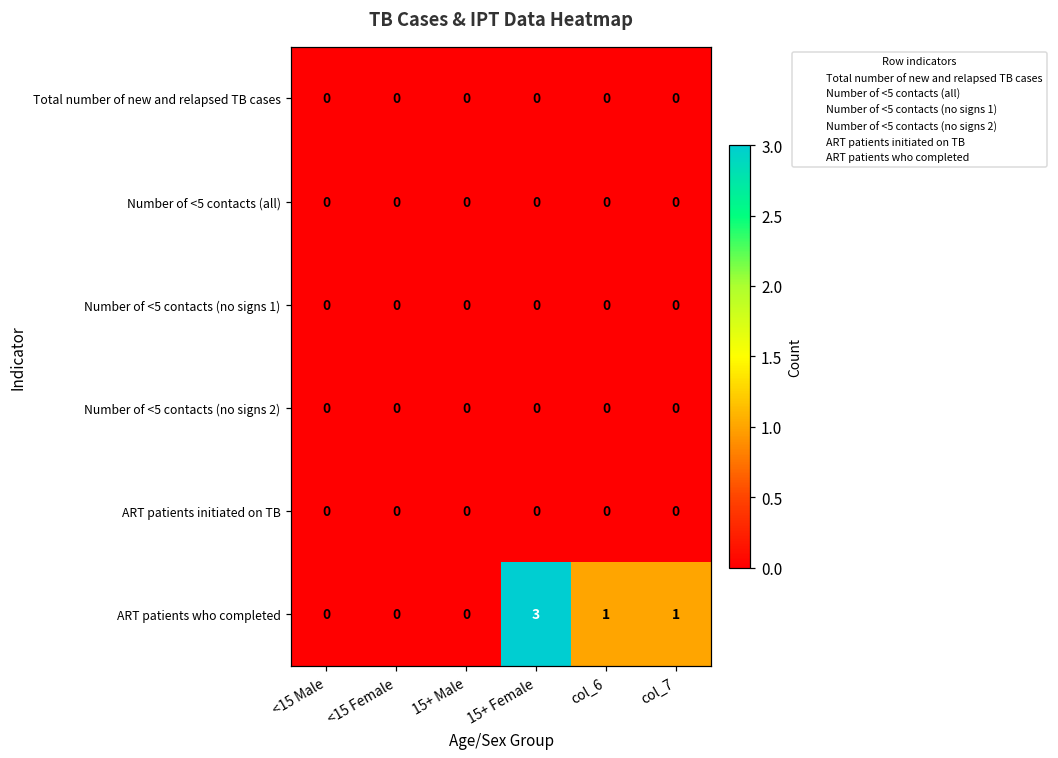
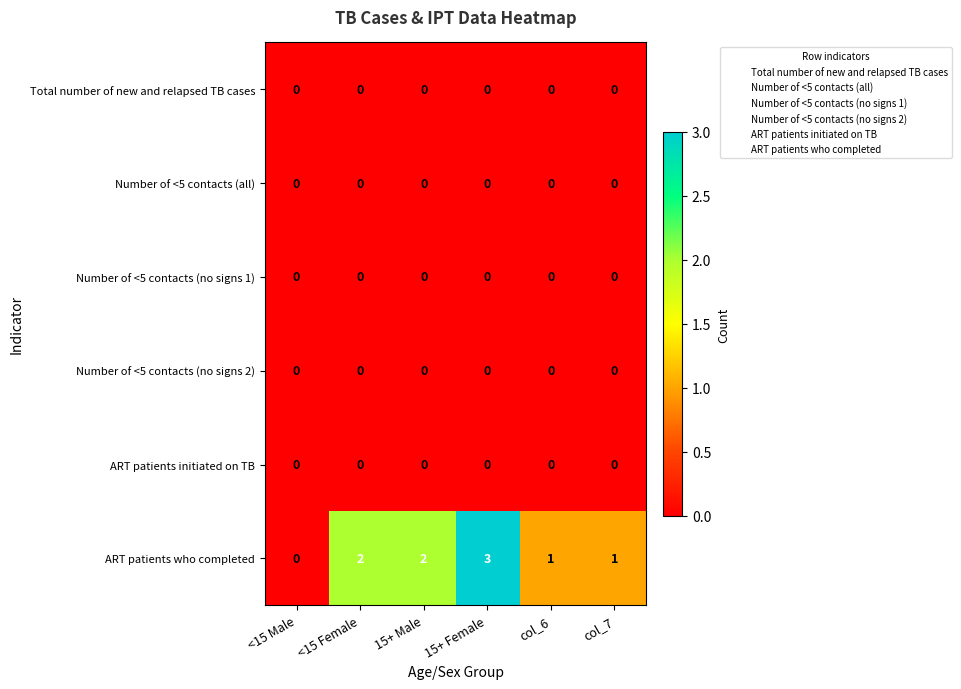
ART patients who completed, <15 Female: 0 -> 2
ART patients who completed, 15+ Male: 0 -> 2
